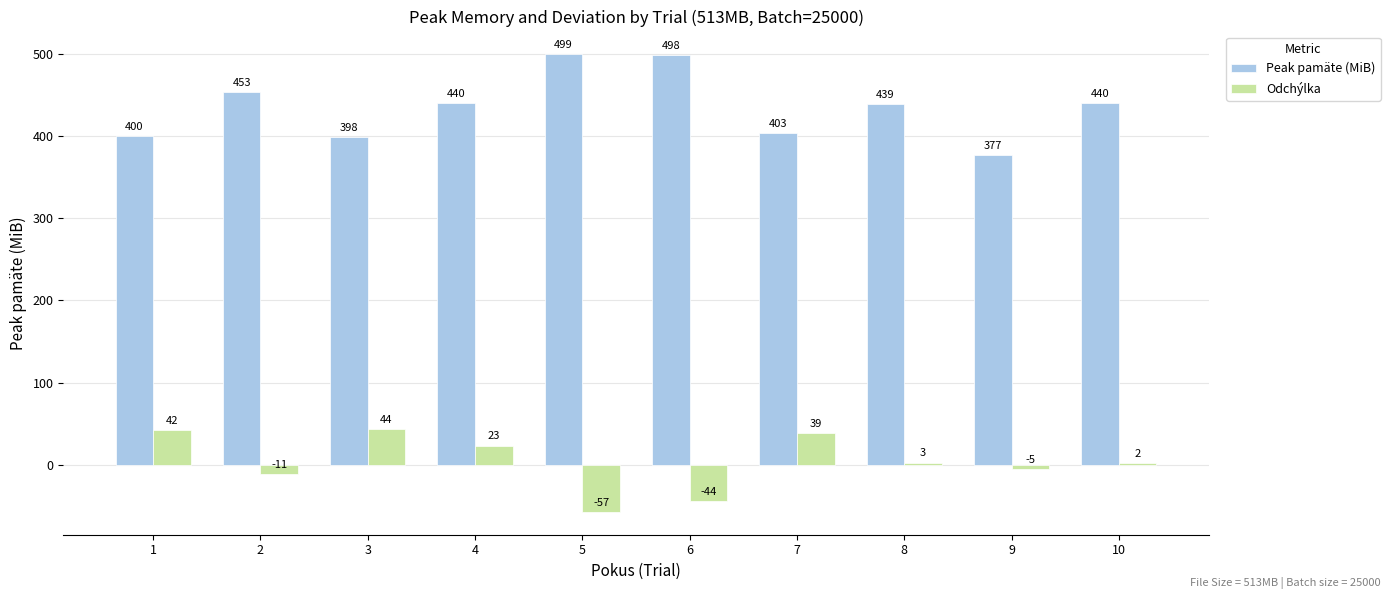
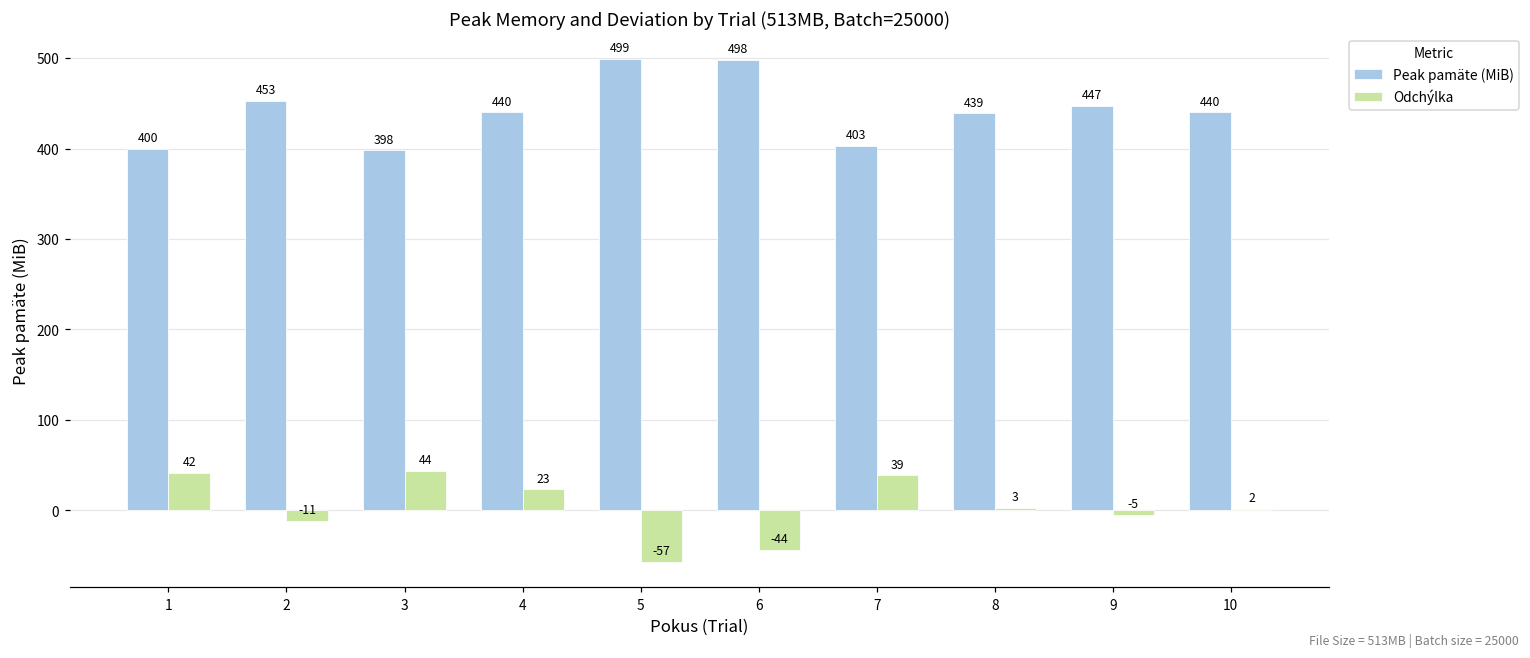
Peak pamäte (MiB), 9: 377 -> 447
